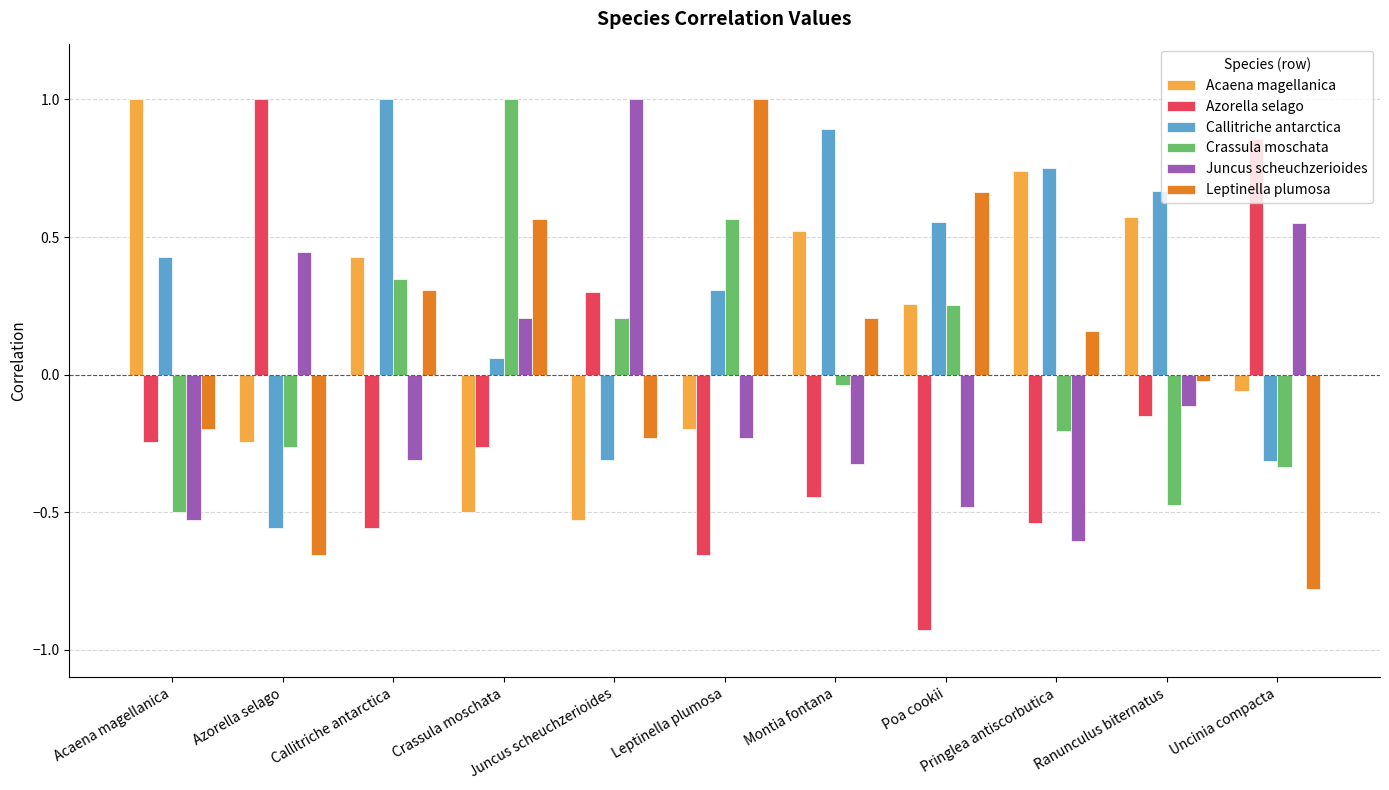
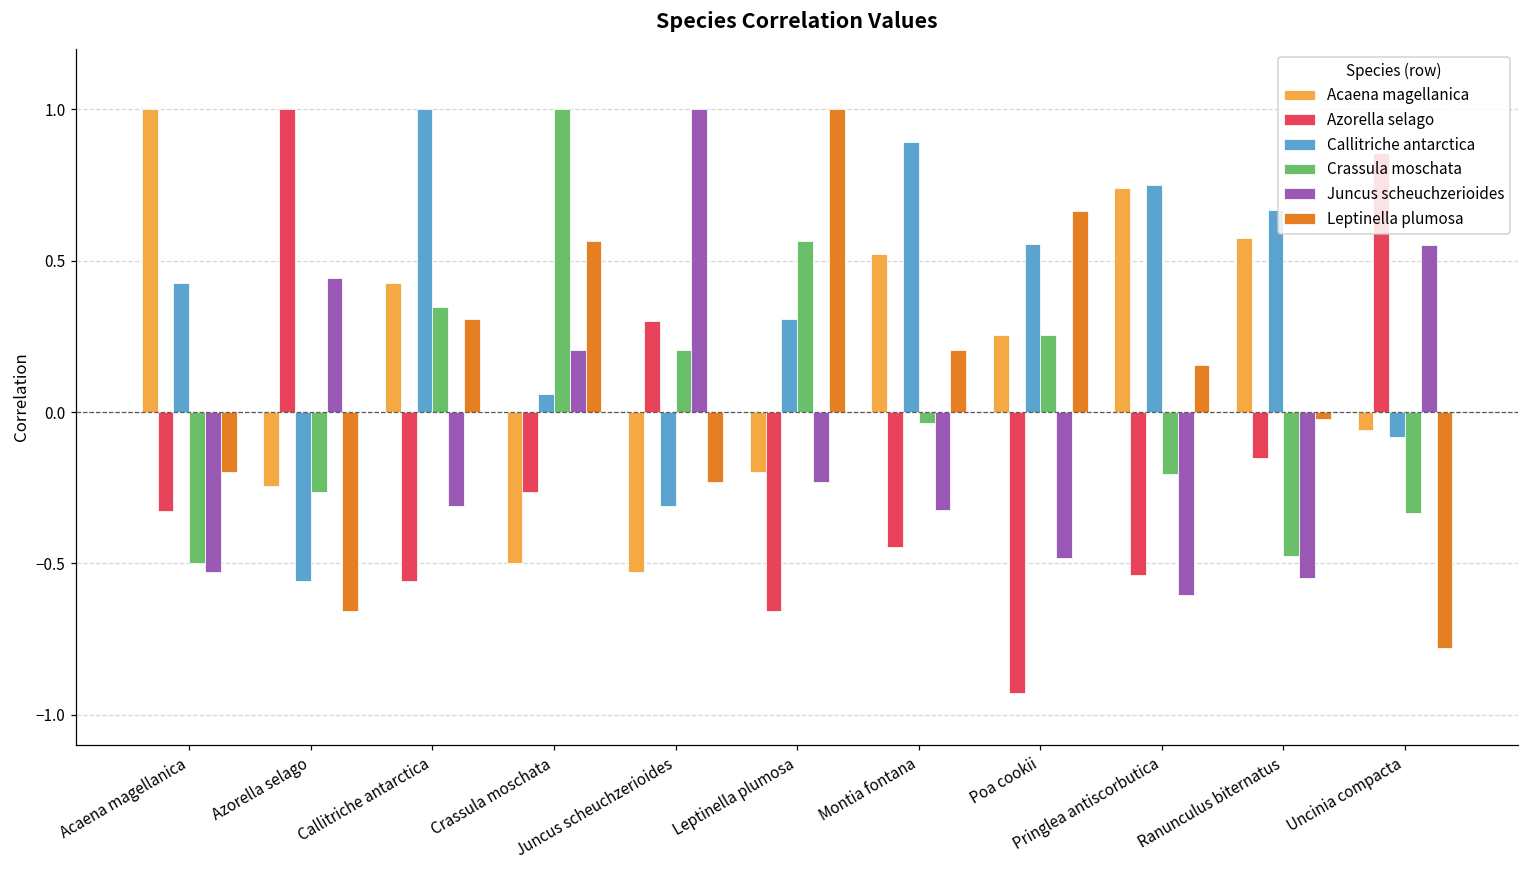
Azorella selago, Acaena magellanica: -0.25 -> -0.33
Juncus scheuchzerioides, Ranunculus biternatus: -0.11 -> -0.55
Callitriche antarctica, Uncinia compacta: -0.31 -> -0.08
